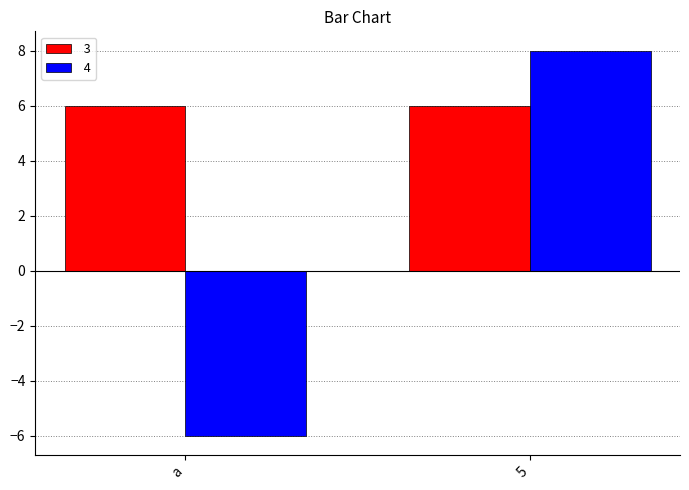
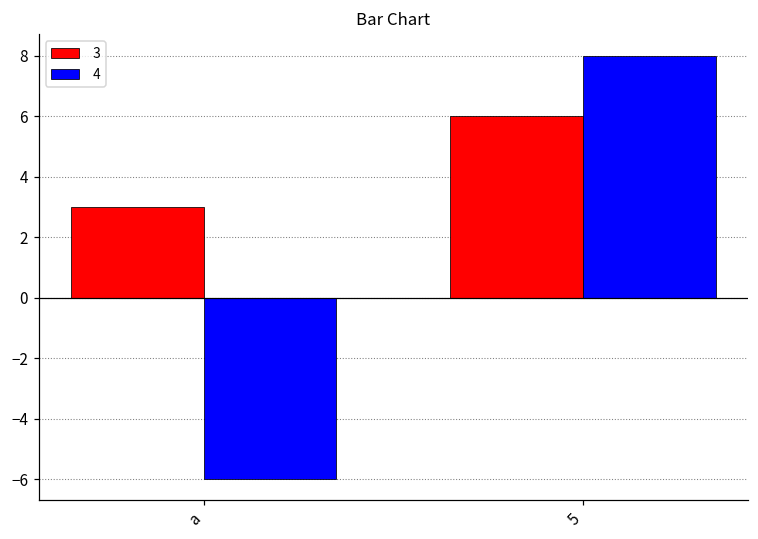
3, a: 6 -> 3
